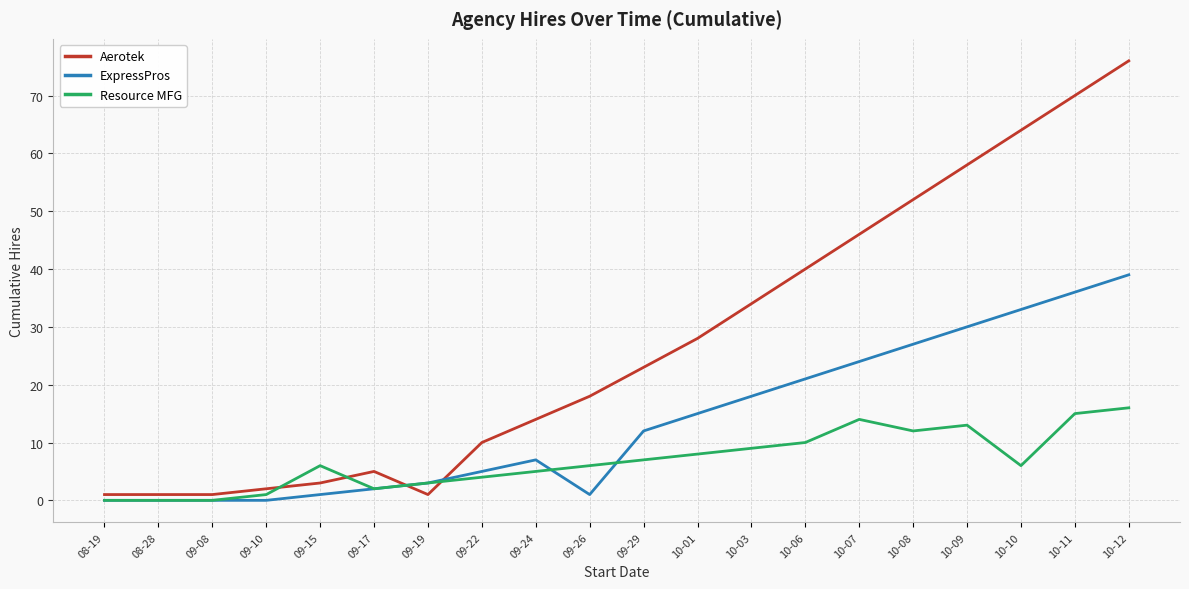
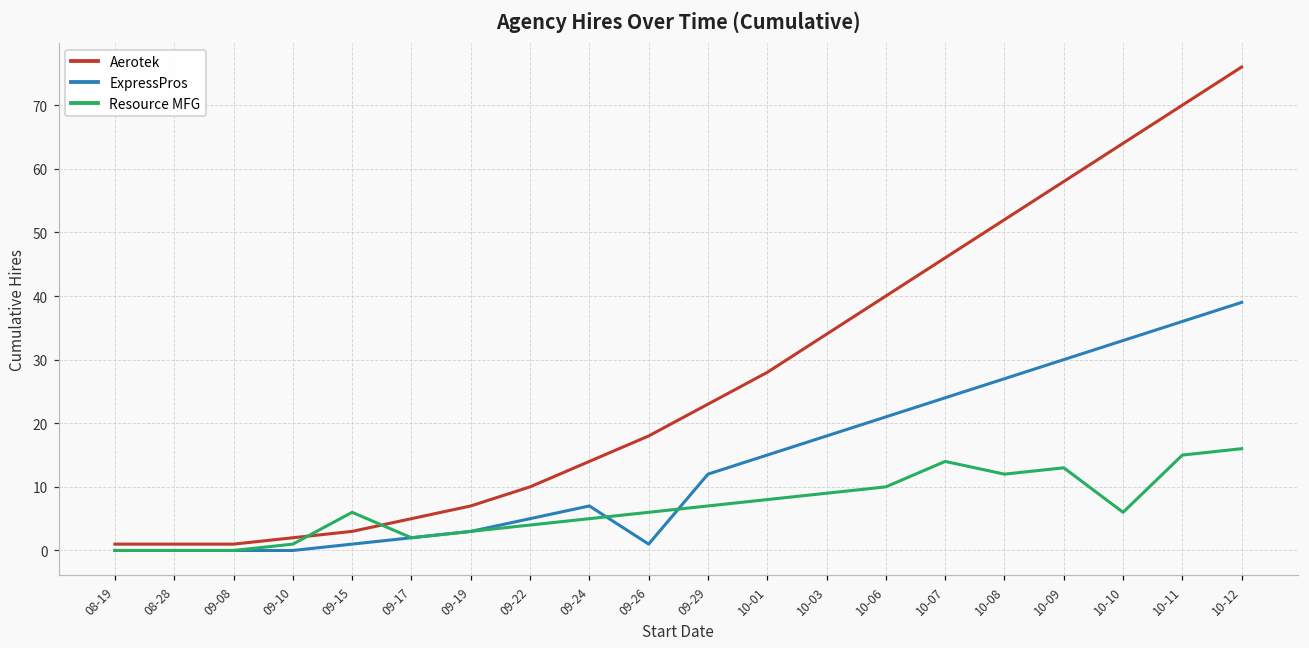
Aerotek, 09-19: 1 -> 7
